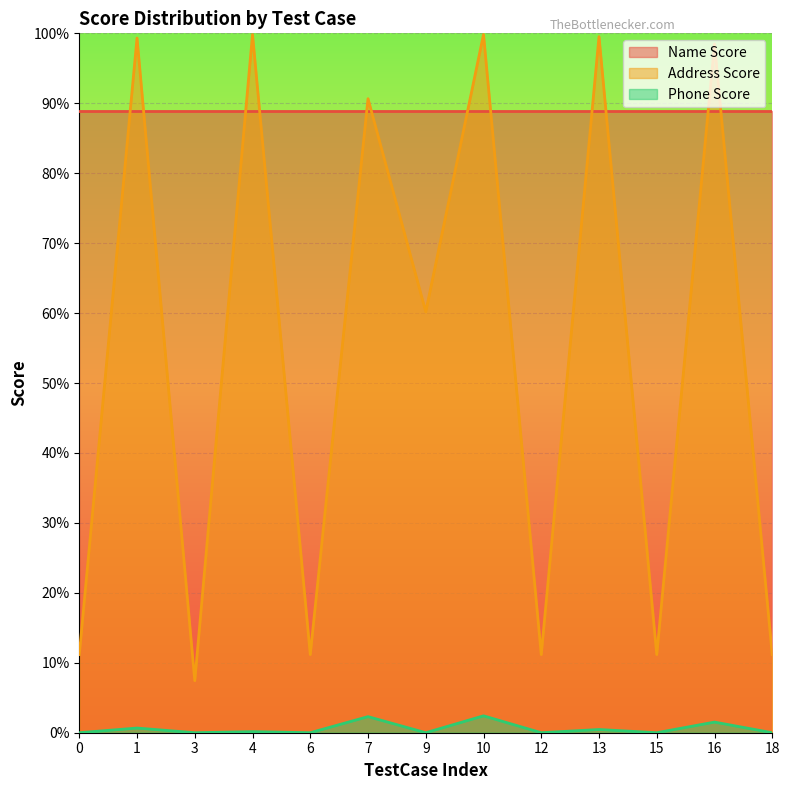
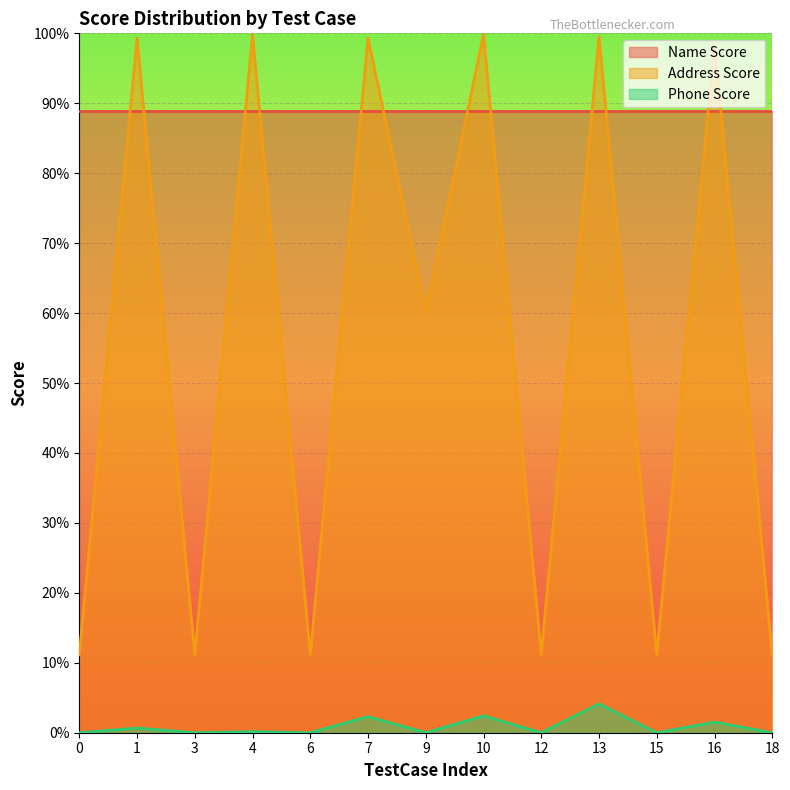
Address Score, 3: 7% -> 11%
Address Score, 7: 91% -> 99%
Phone Score, 13: 0% -> 4%
